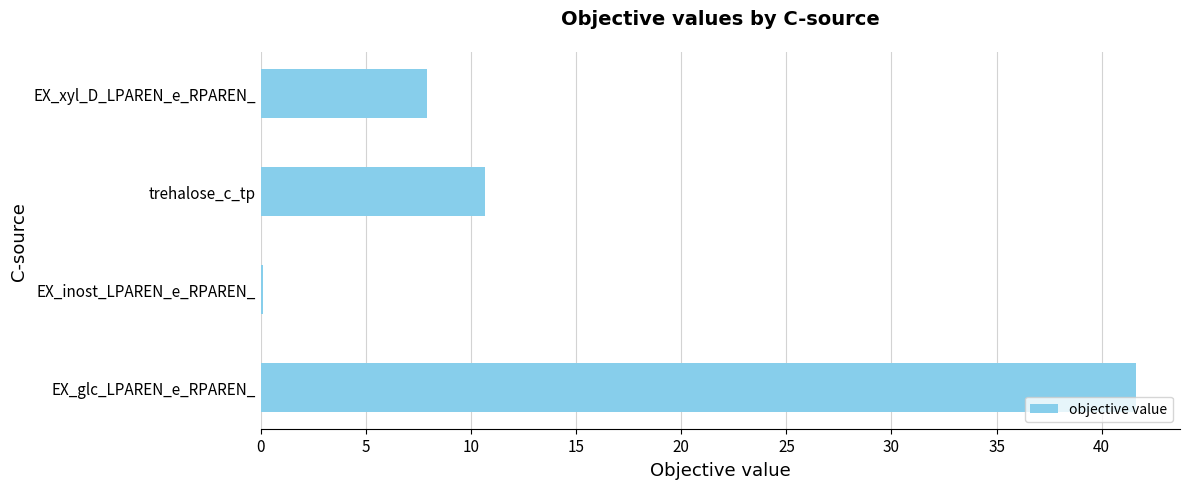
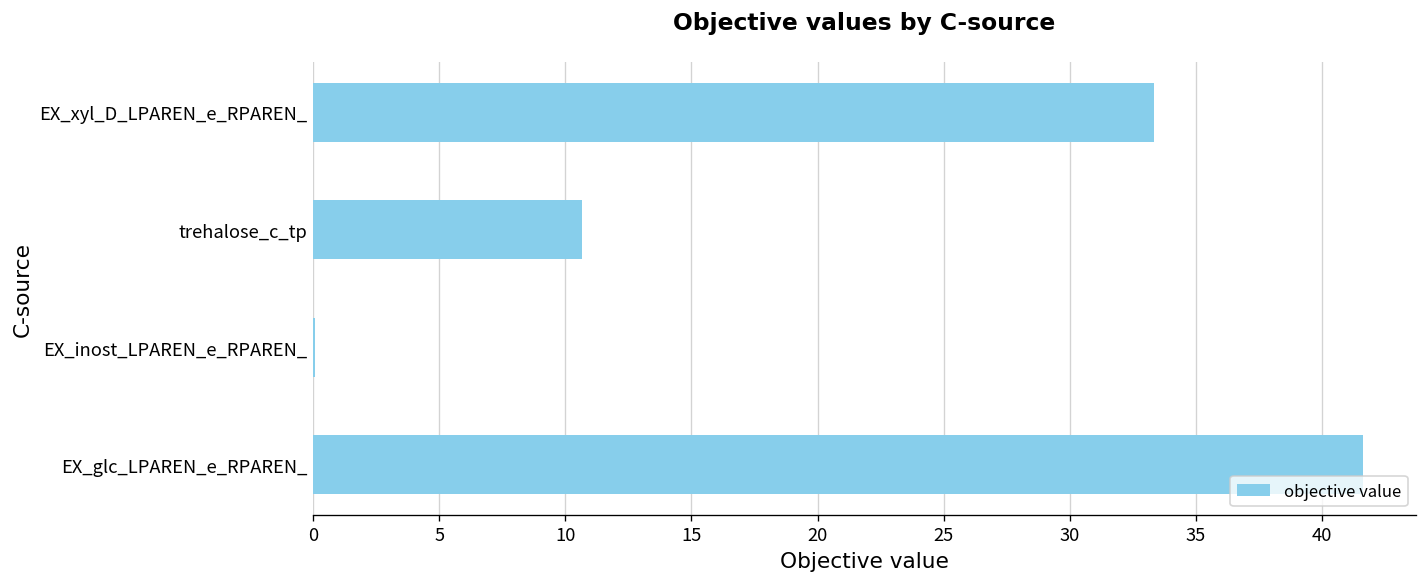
EX_xyl_D_LPAREN_e_RPAREN_: 7.9 -> 33.4
